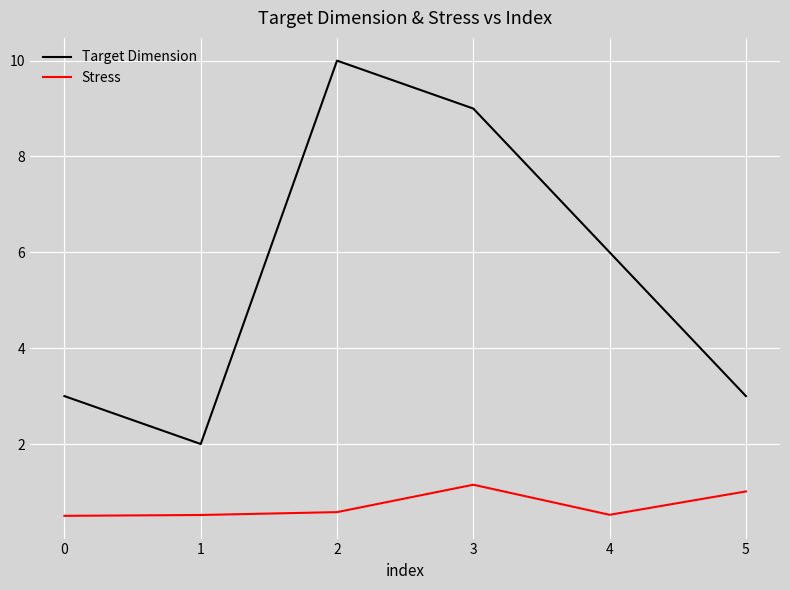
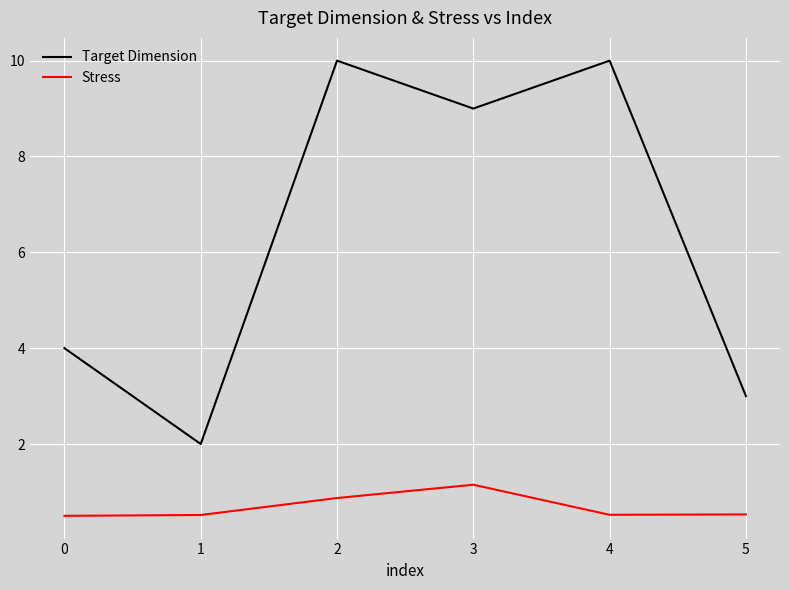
Target Dimension, 0: 3 -> 4
Stress, 2: 0.6 -> 0.9
Target Dimension, 4: 6 -> 10
Stress, 5: 1.0 -> 0.5
